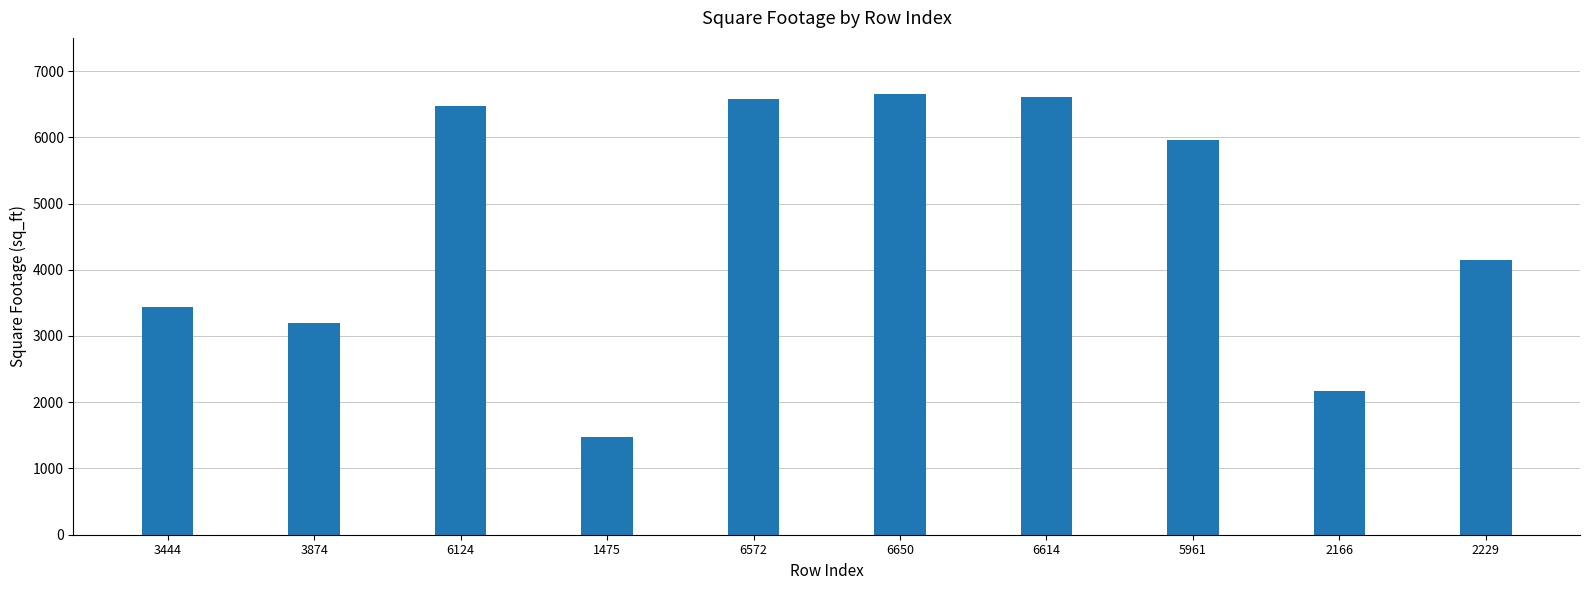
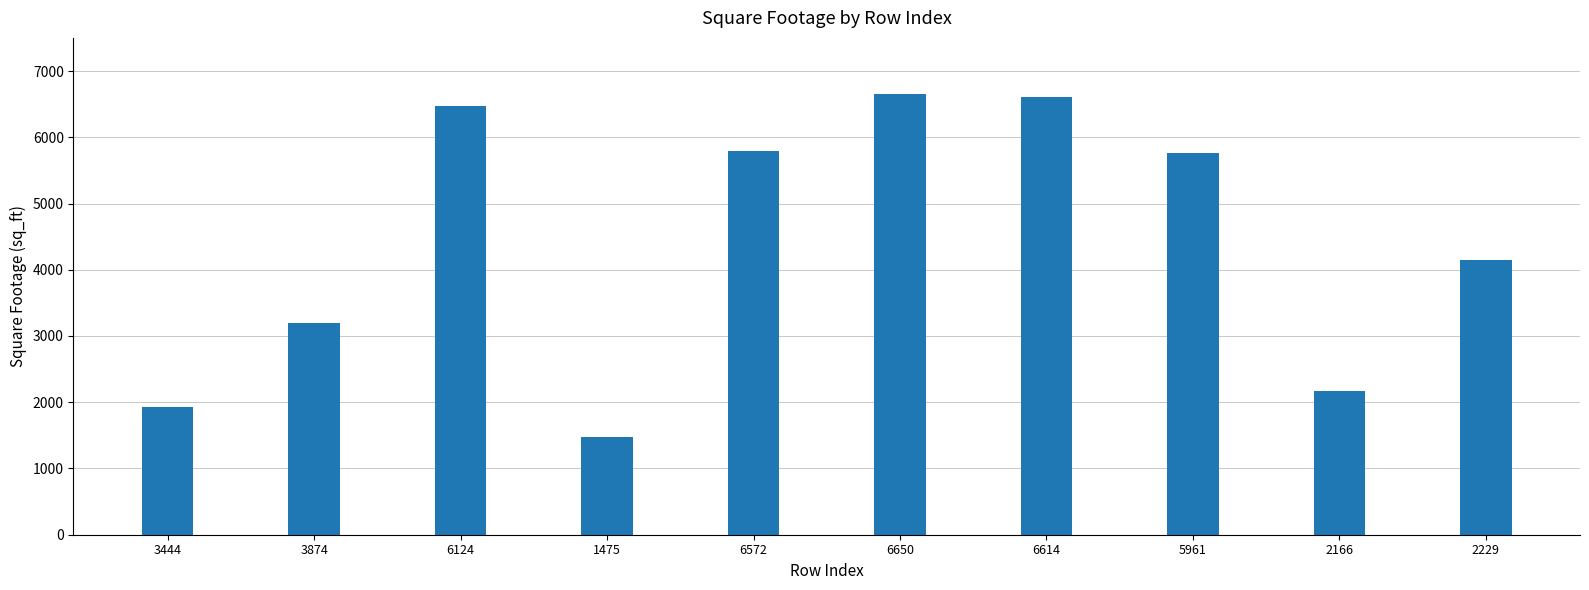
3444: 3400 -> 1900
6572: 6600 -> 5800
5961: 6000 -> 5800
